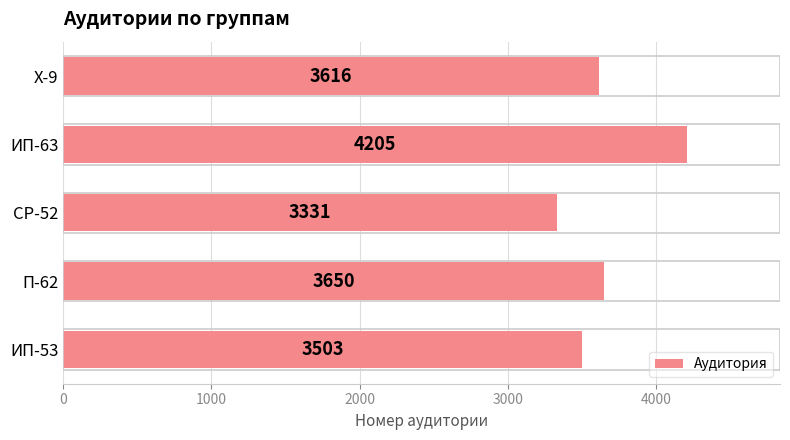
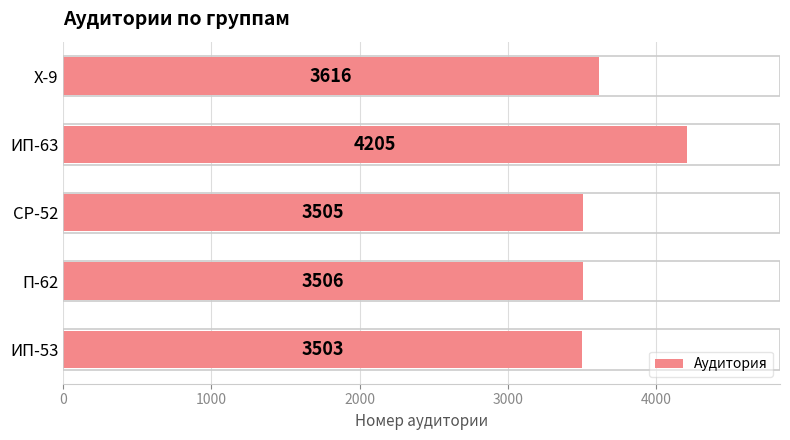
СР-52: 3331 -> 3505
П-62: 3650 -> 3506
